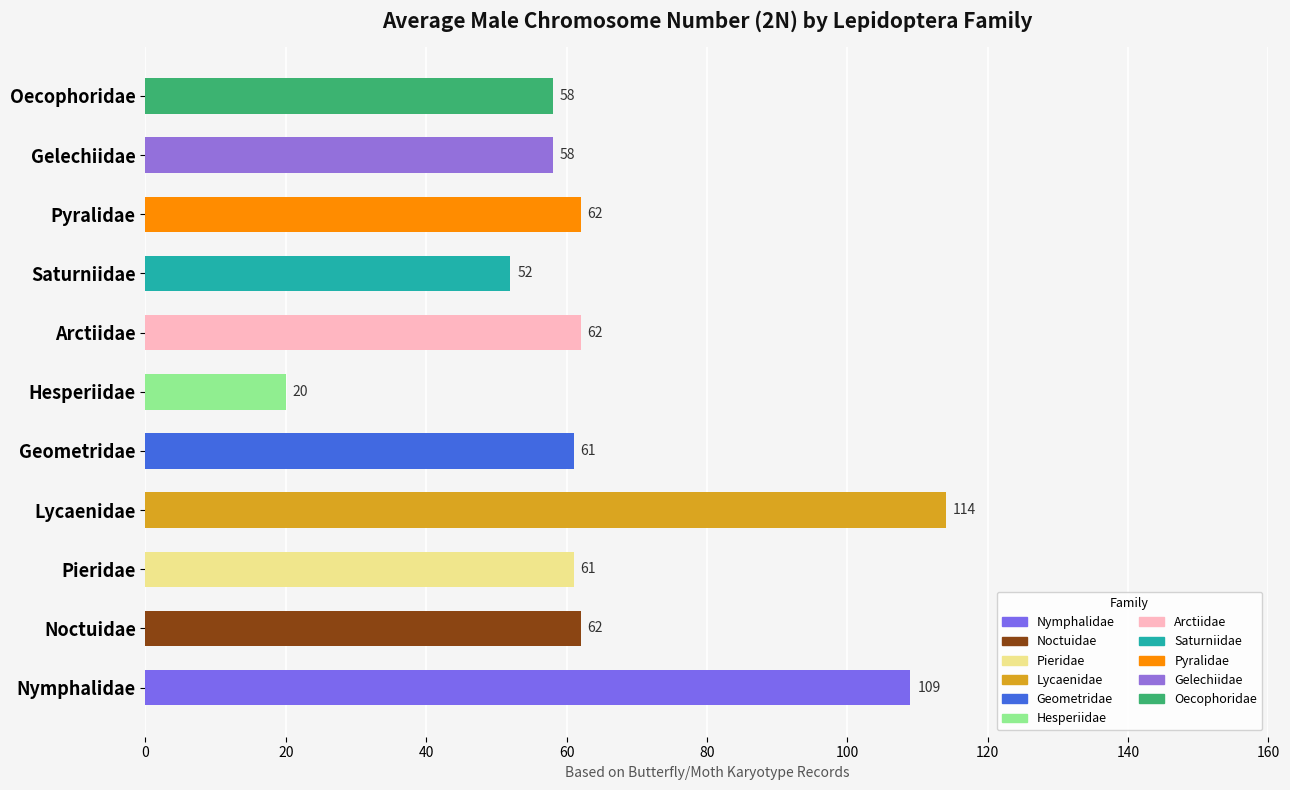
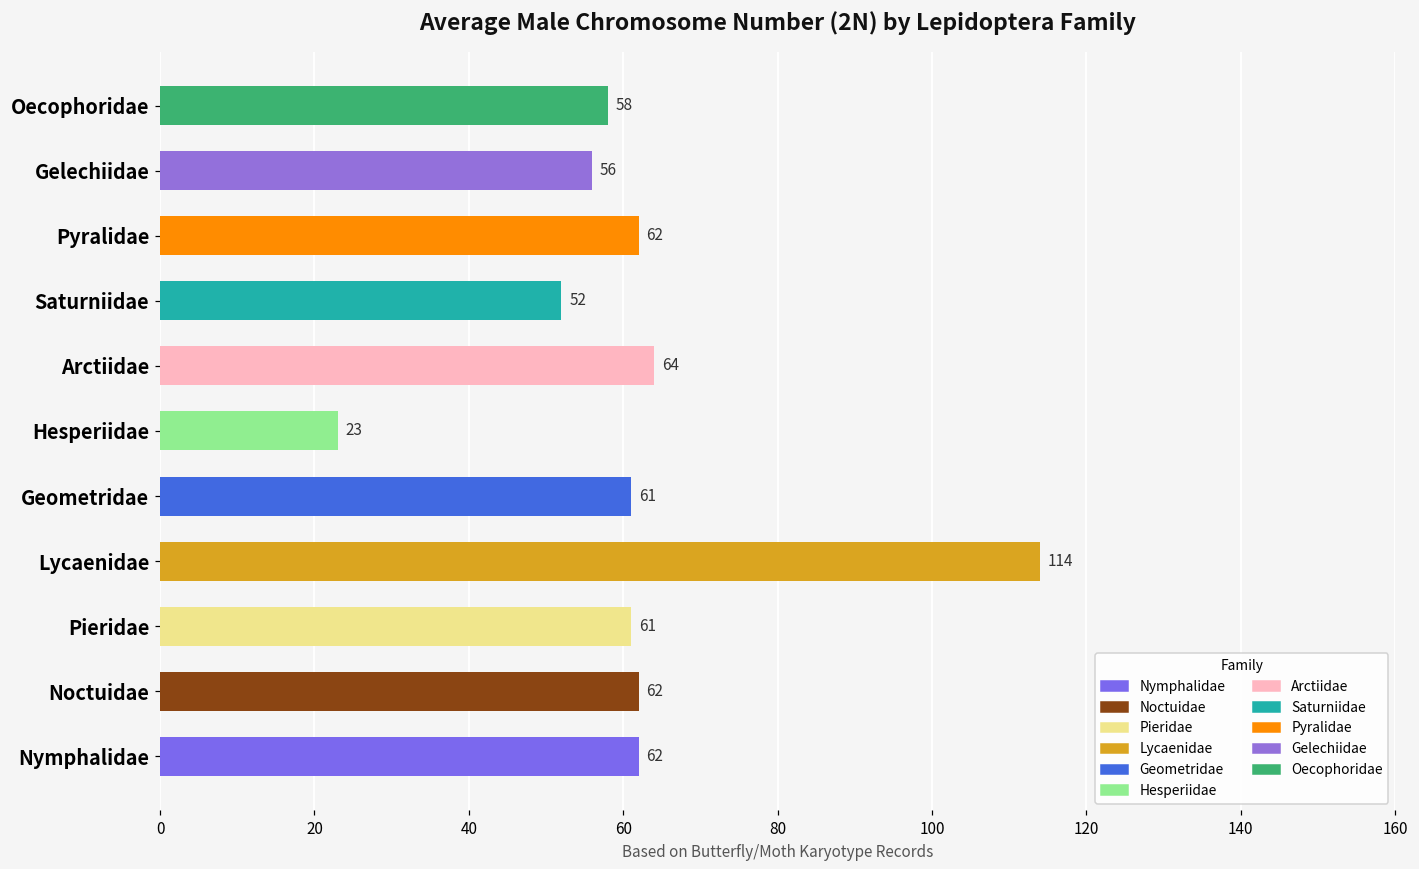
Gelechiidae: 58 -> 56
Arctiidae: 62 -> 64
Hesperiidae: 20 -> 23
Nymphalidae: 109 -> 62
